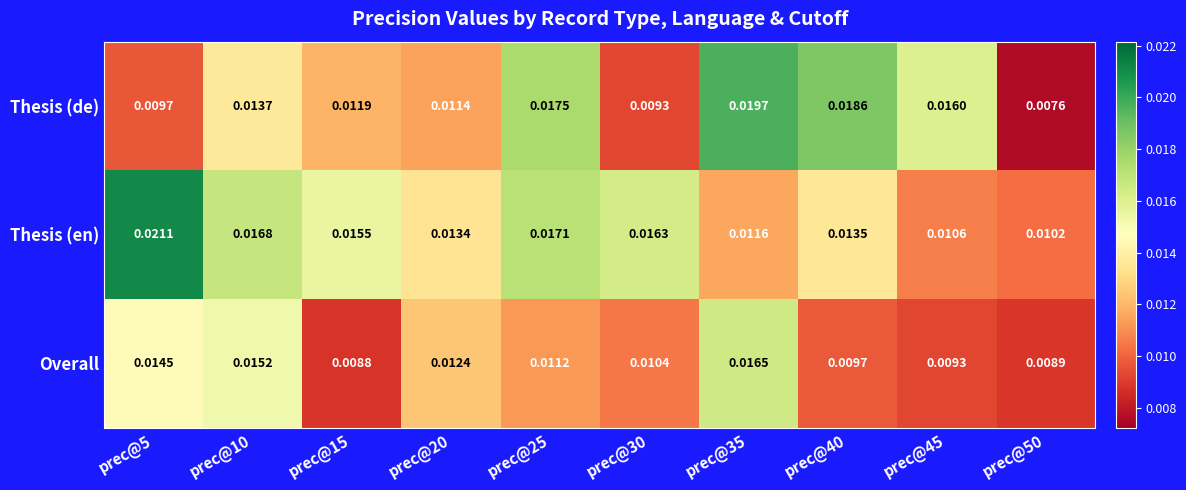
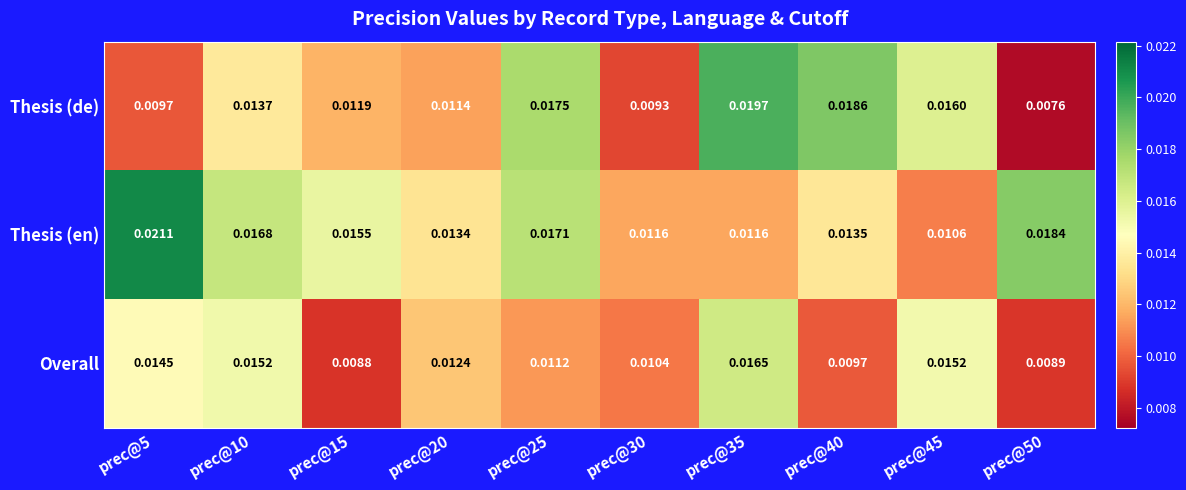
Thesis (en), prec@30: 0.0163 -> 0.0116
Thesis (en), prec@50: 0.0102 -> 0.0184
Overall, prec@45: 0.0093 -> 0.0152
